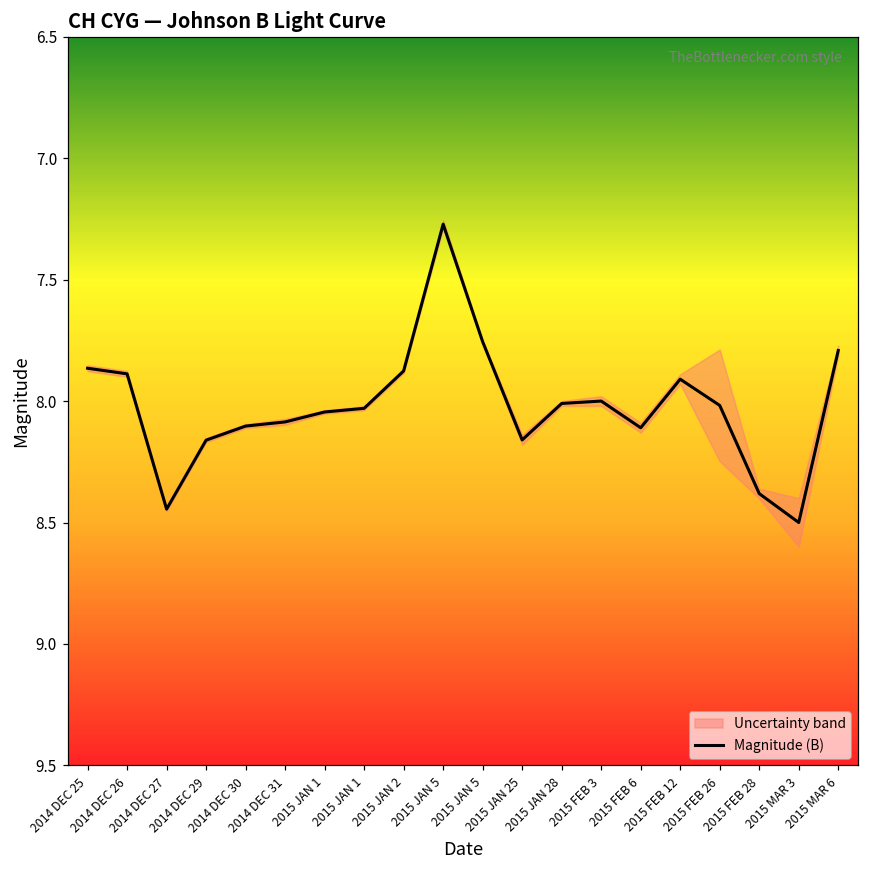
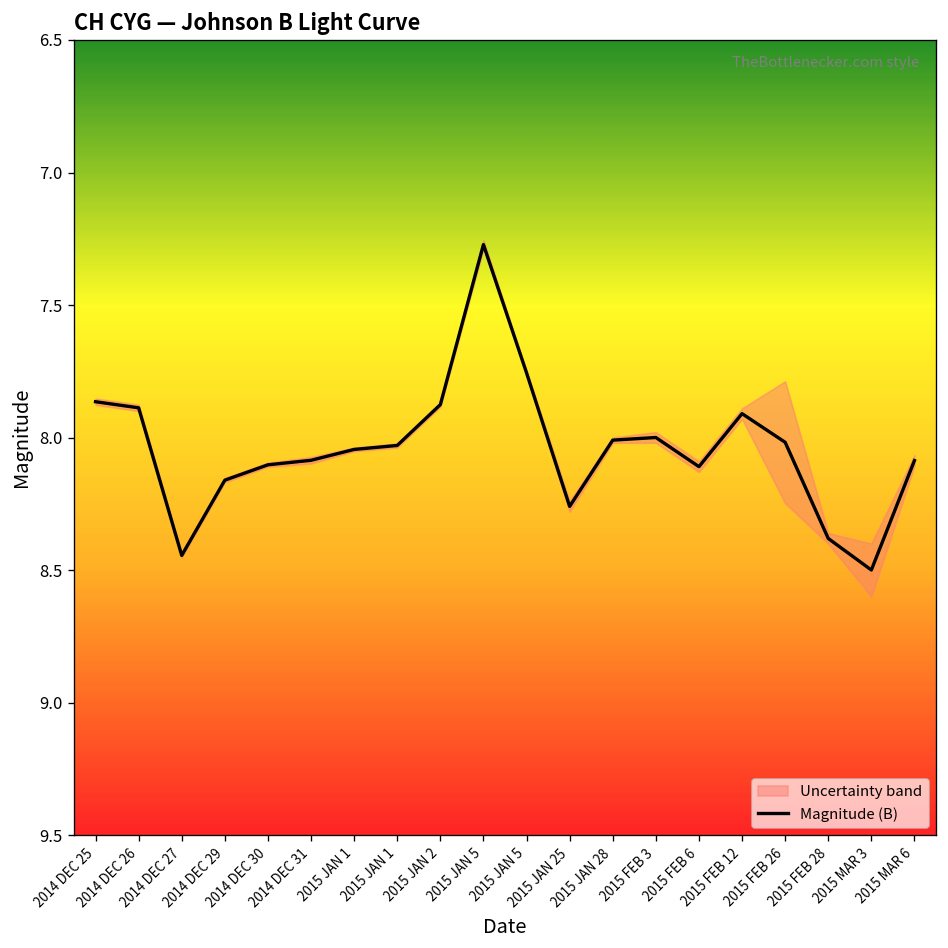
Magnitude (B), 2015 JAN 25: 8.16 -> 8.26
Magnitude (B), 2015 MAR 6: 7.79 -> 8.09
